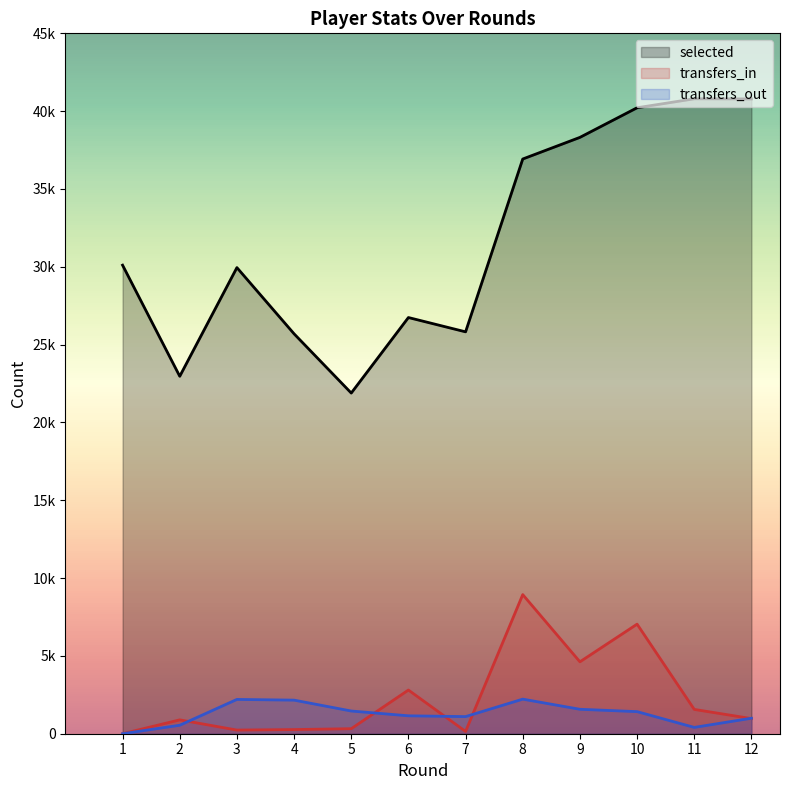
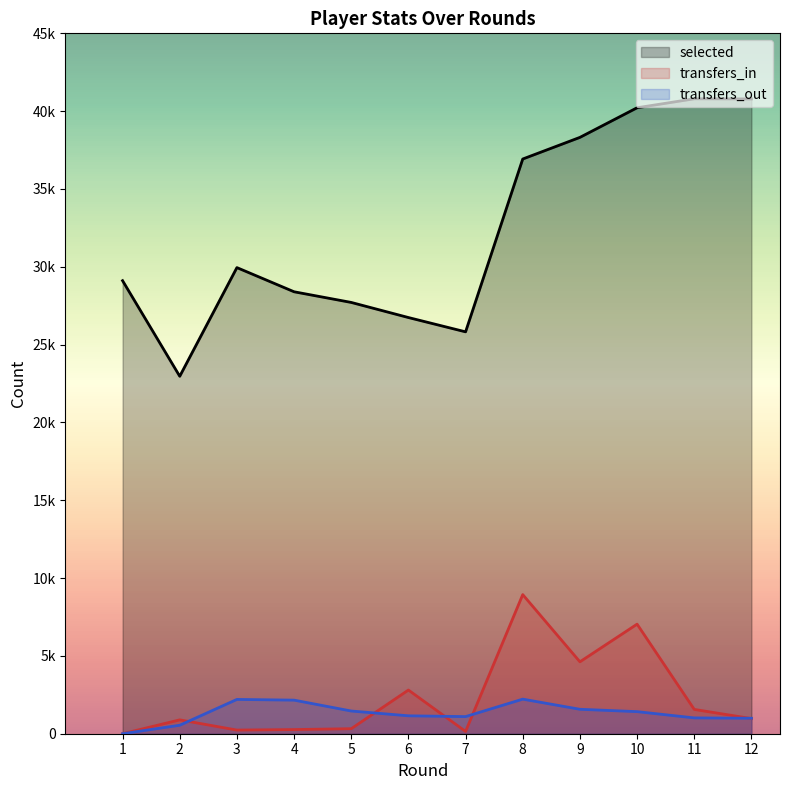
selected, 1: 30100 -> 29100
selected, 4: 25700 -> 28400
selected, 5: 21900 -> 27700
transfers_out, 11: 400 -> 1000
